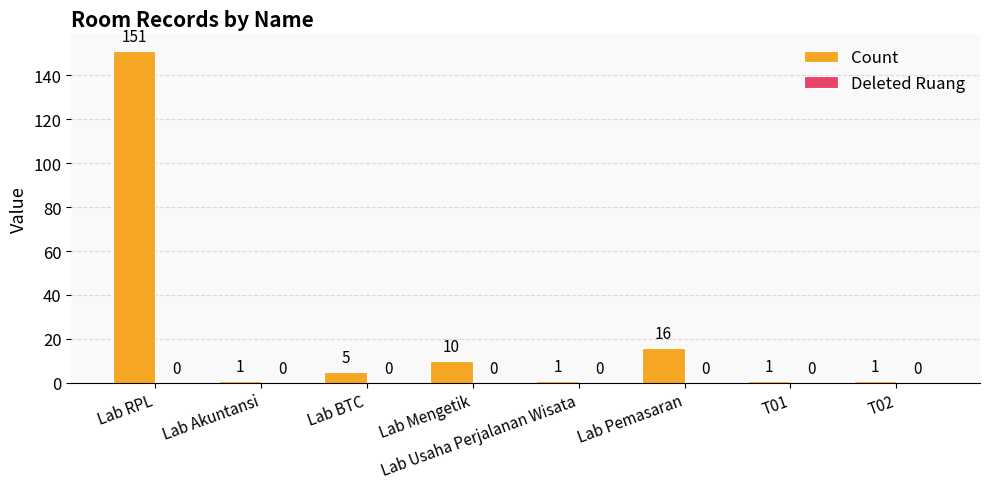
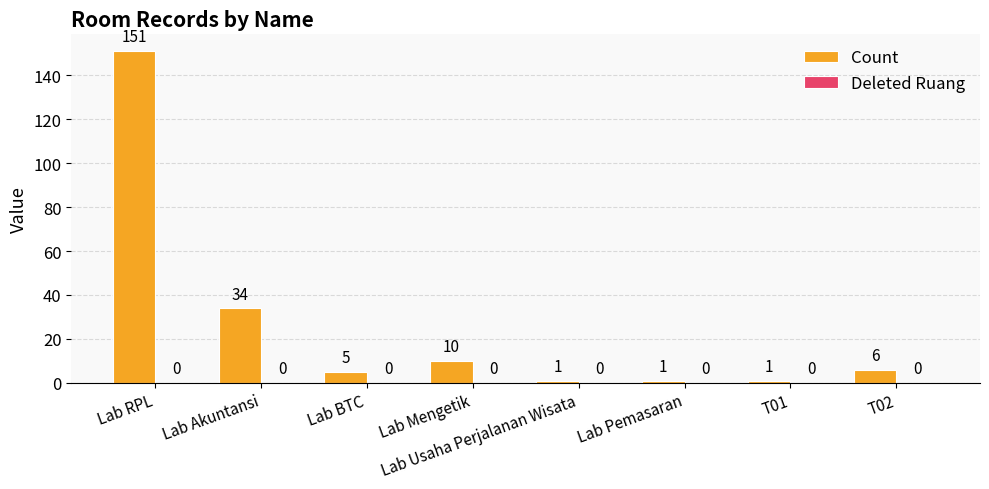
Count, Lab Akuntansi: 1 -> 34
Count, Lab Pemasaran: 16 -> 1
Count, T02: 1 -> 6
